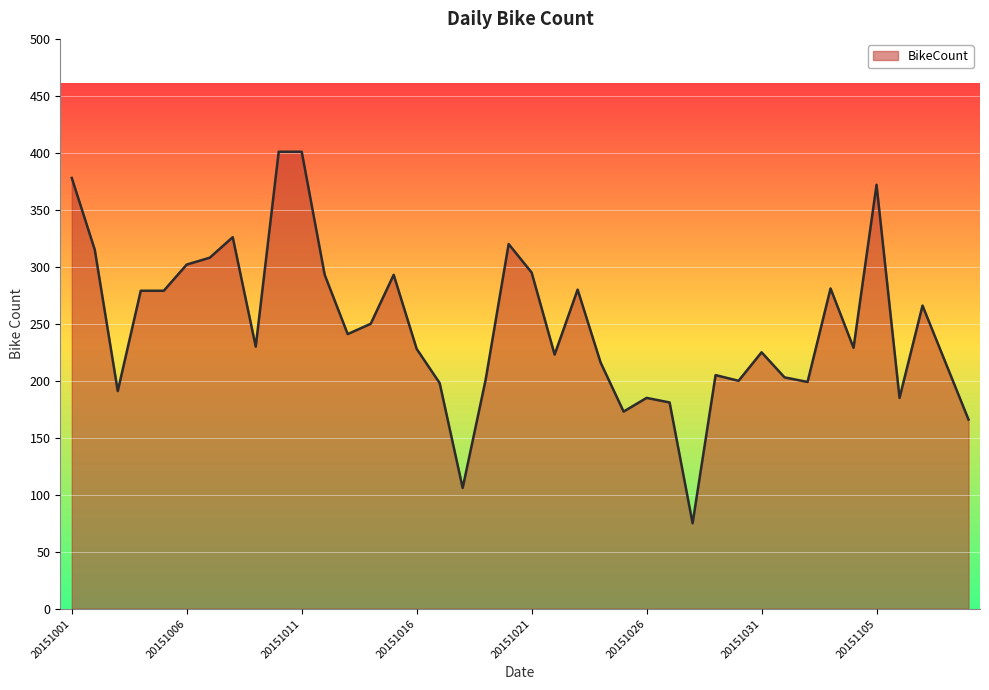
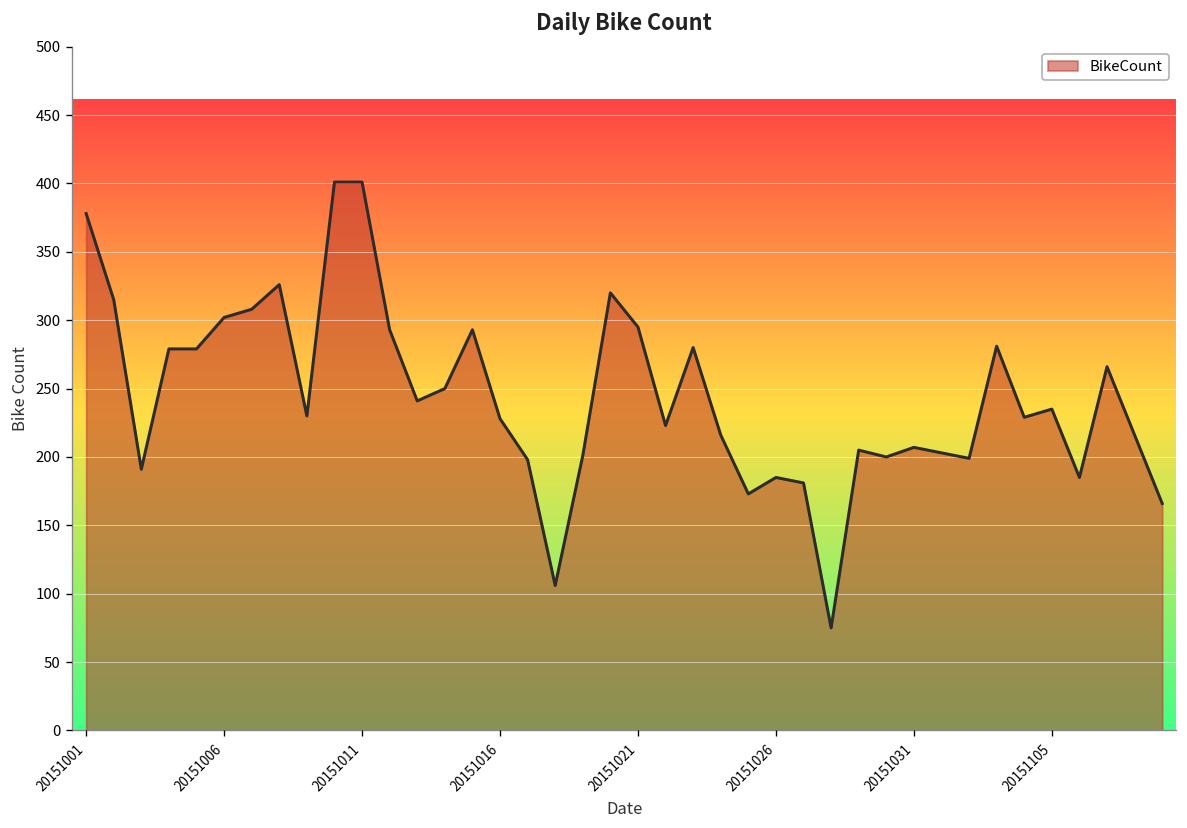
20151031: 225 -> 207
20151105: 372 -> 235
